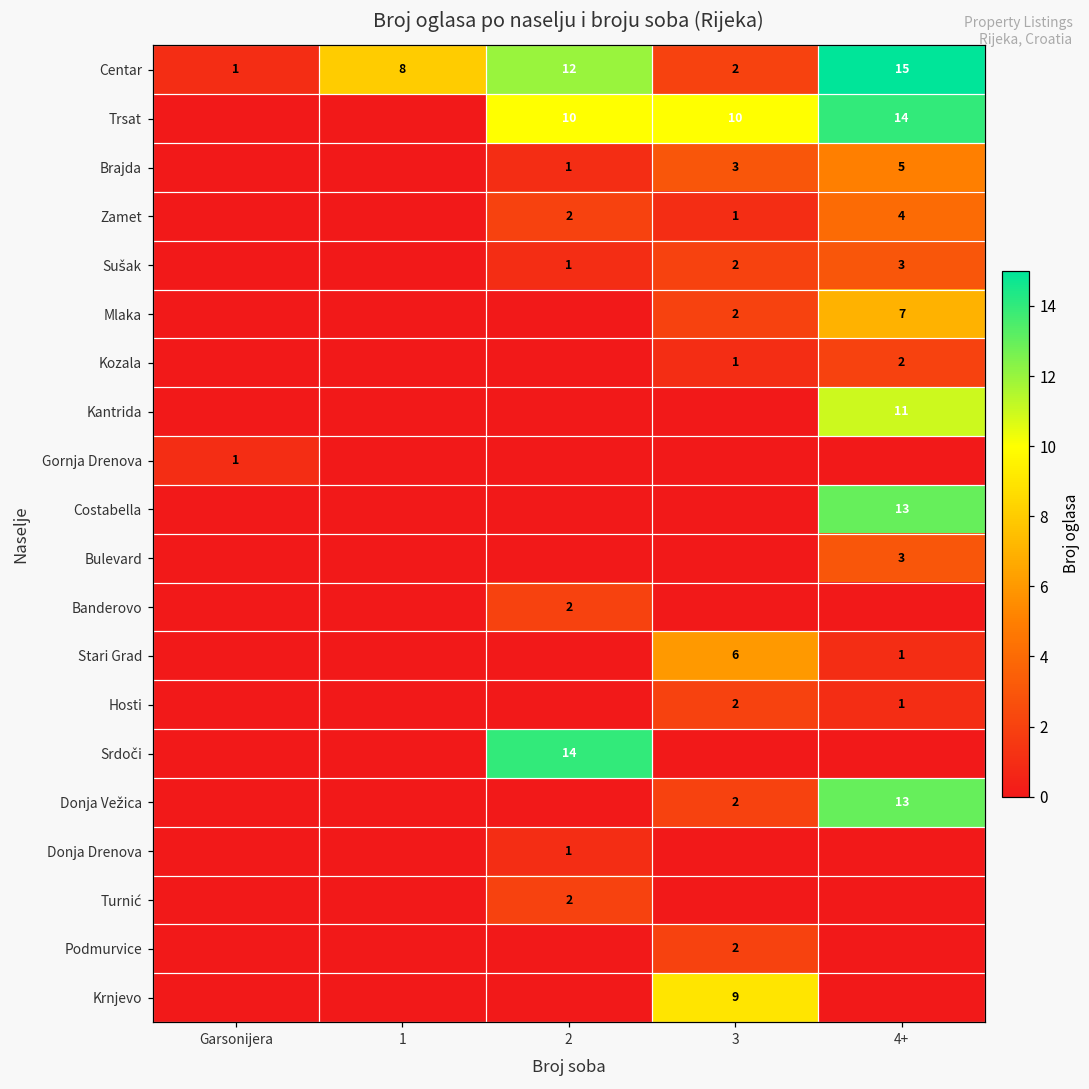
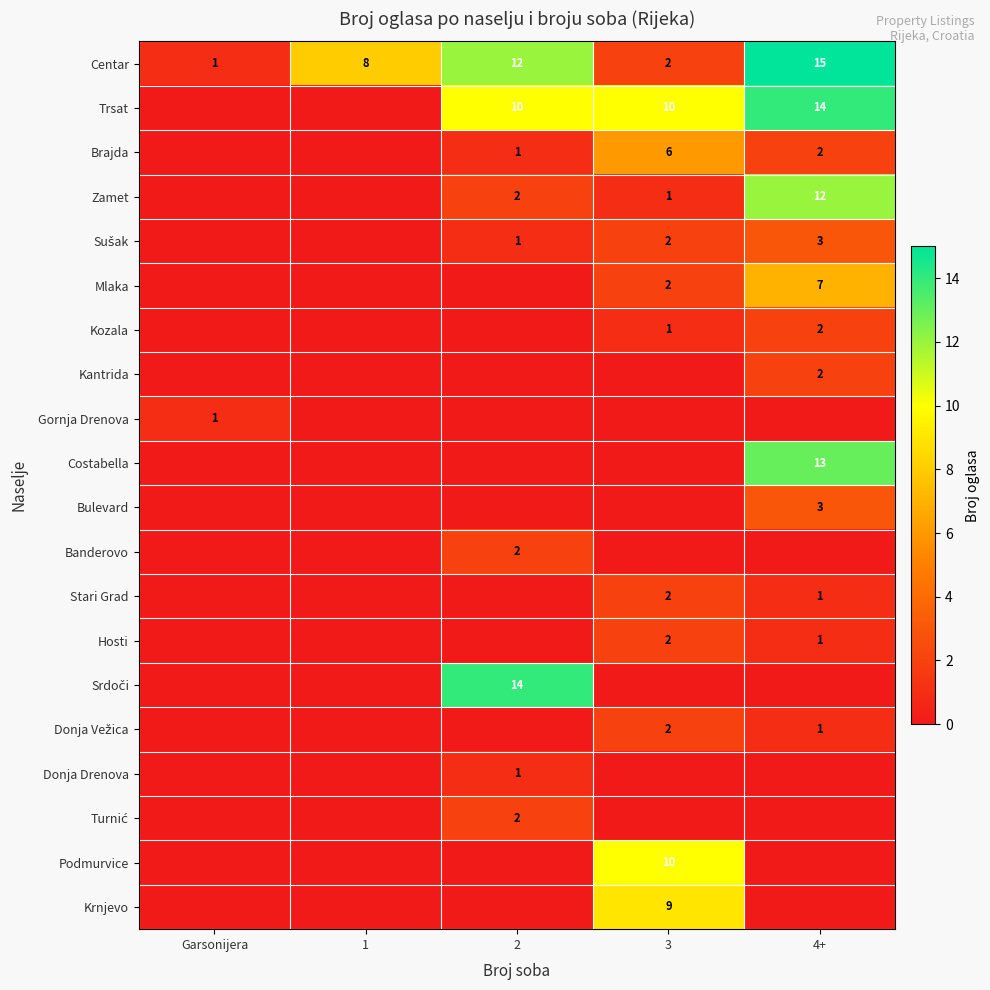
Brajda, 3: 3 -> 6
Brajda, 4+: 5 -> 2
Zamet, 4+: 4 -> 12
Kantrida, 4+: 11 -> 2
Stari Grad, 3: 6 -> 2
Donja Vežica, 4+: 13 -> 1
Podmurvice, 3: 2 -> 10
